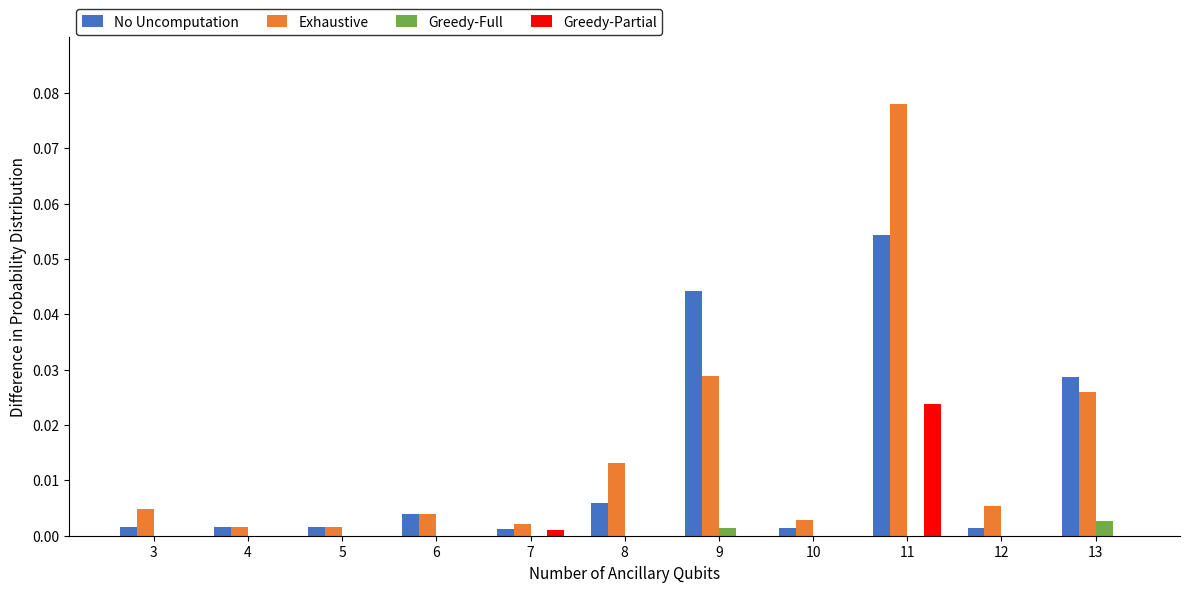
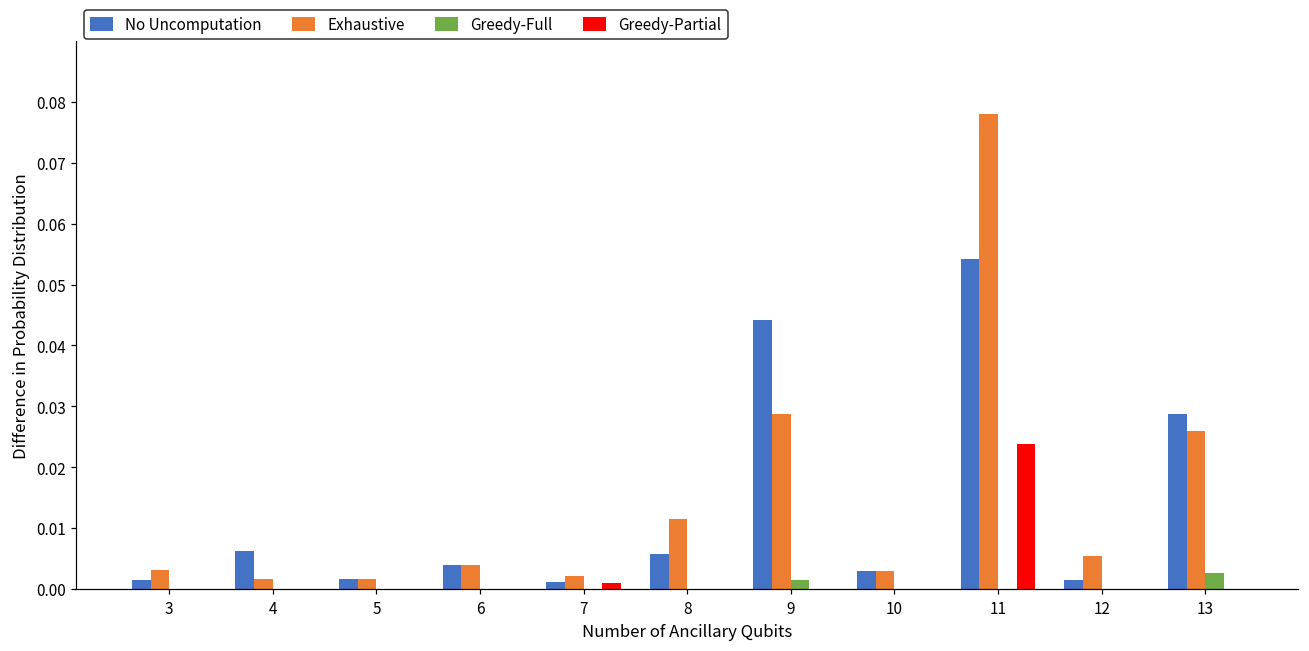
Exhaustive, 3: 0.005 -> 0.003
No Uncomputation, 4: 0.002 -> 0.006
Exhaustive, 8: 0.013 -> 0.012
No Uncomputation, 10: 0.001 -> 0.003
